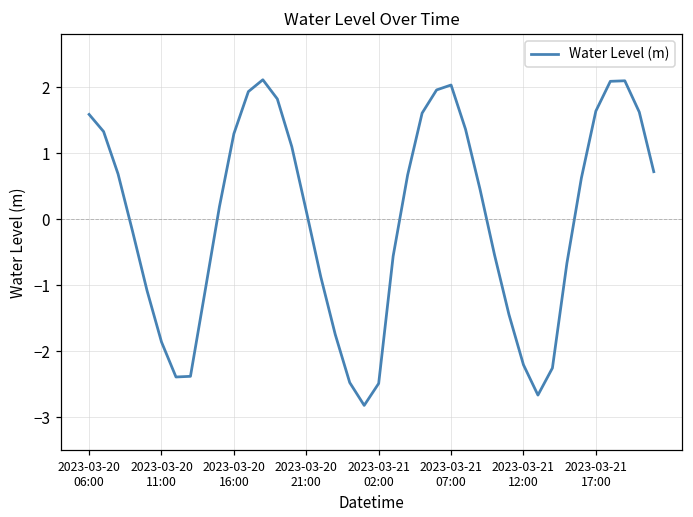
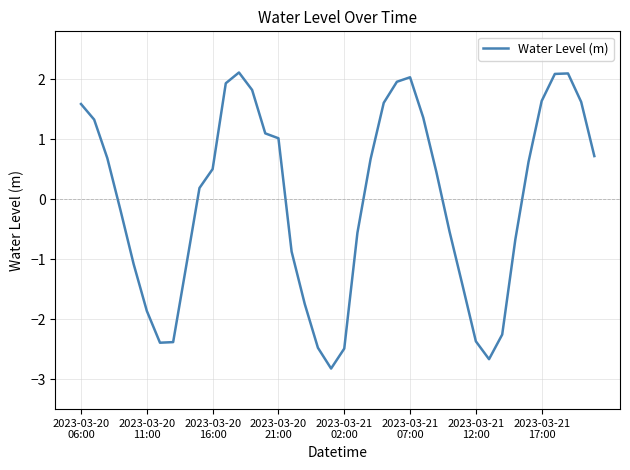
2023-03-20 16:00: 1.3 -> 0.5
2023-03-20 21:00: 0.1 -> 1.0
2023-03-21 12:00: -2.2 -> -2.4
